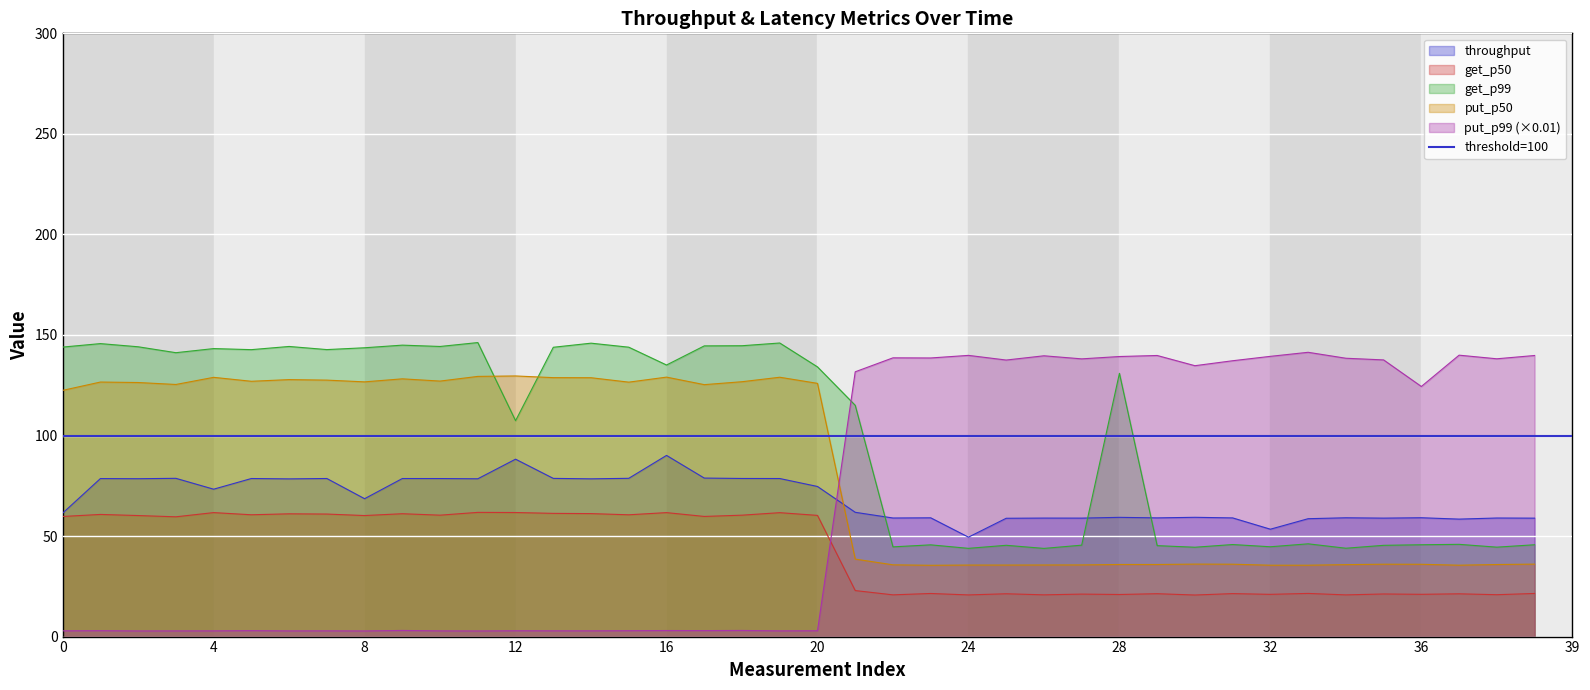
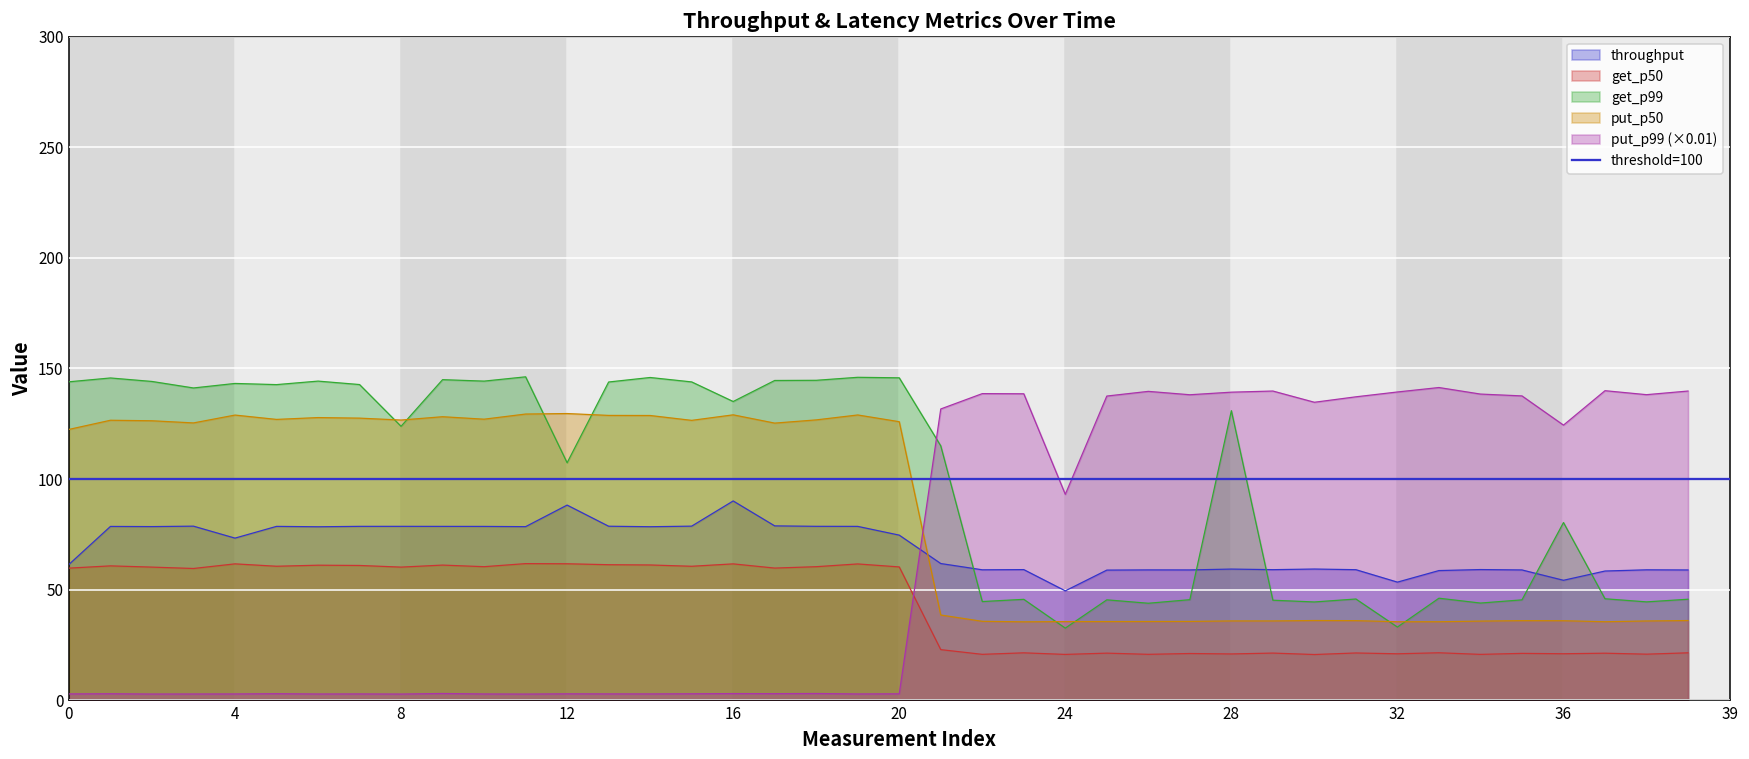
throughput, 8: 69 -> 79
get_p99, 8: 144 -> 124
get_p99, 20: 134 -> 146
get_p99, 24: 44 -> 33
put_p99 (×0.01), 24: 140 -> 93
get_p99, 32: 45 -> 33
throughput, 36: 59 -> 54
get_p99, 36: 46 -> 80
